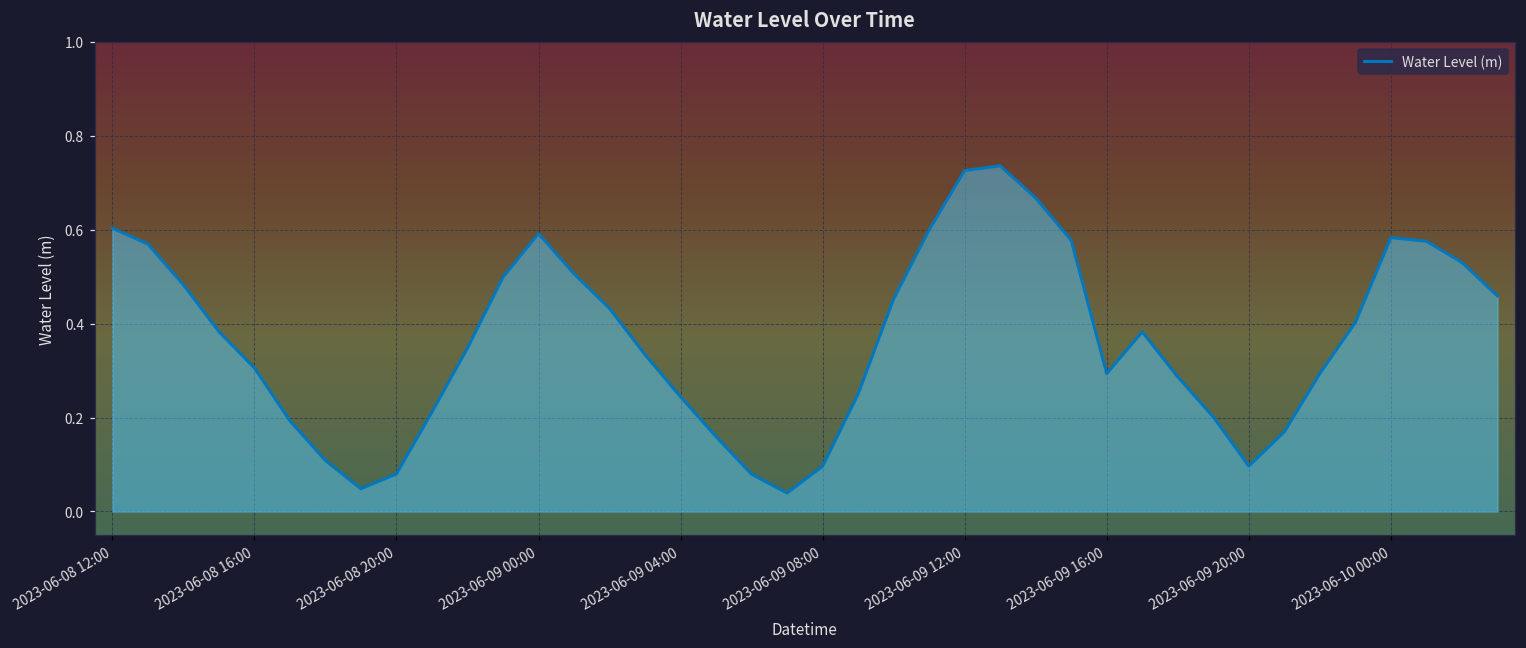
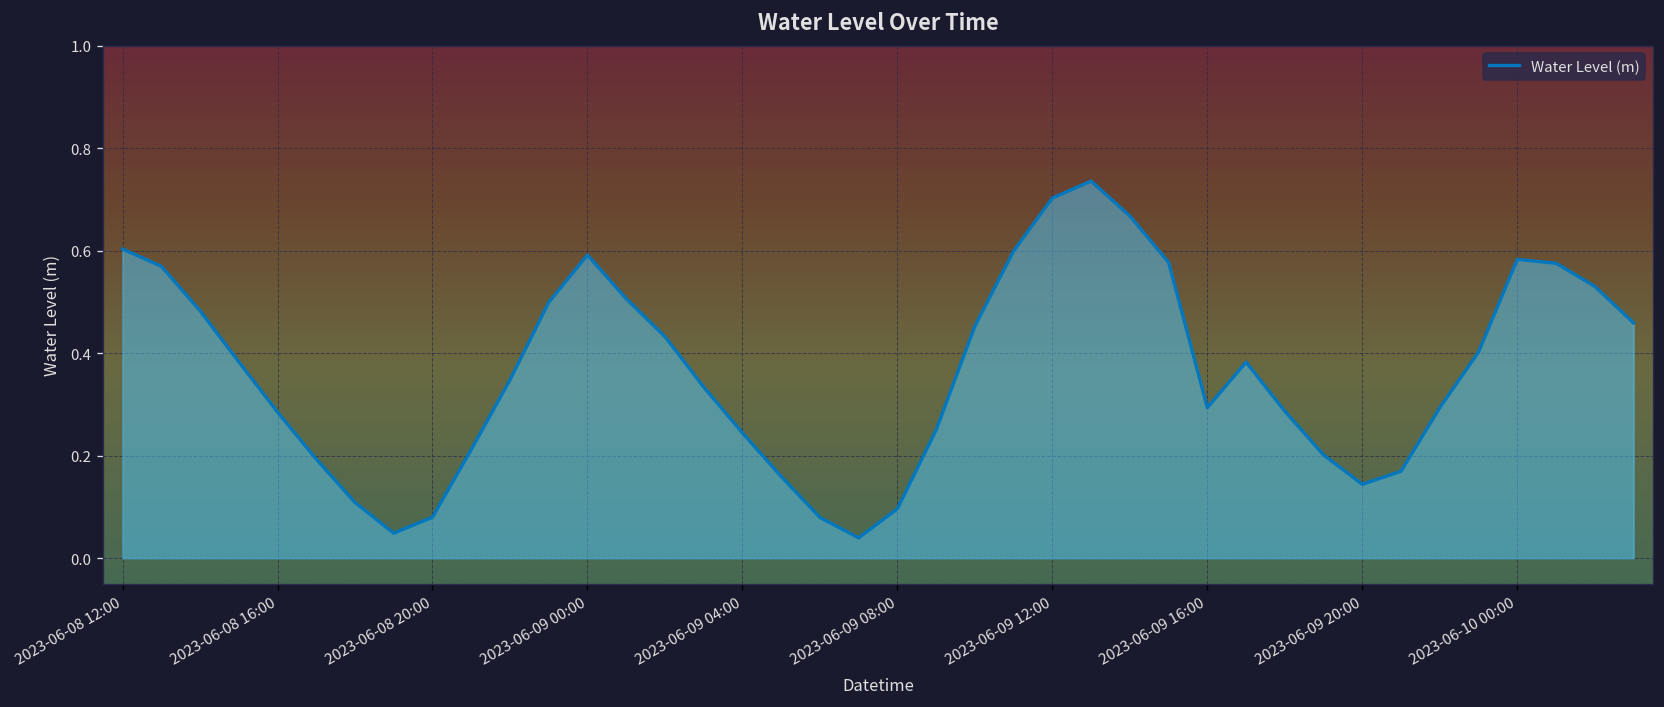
2023-06-08 16:00: 0.31 -> 0.28
2023-06-09 12:00: 0.73 -> 0.70
2023-06-09 20:00: 0.10 -> 0.14
